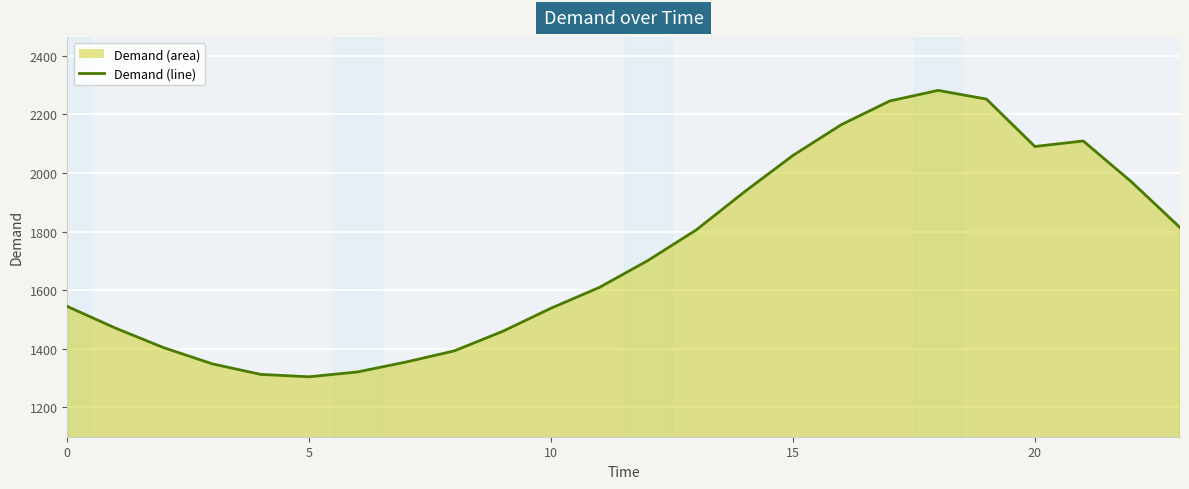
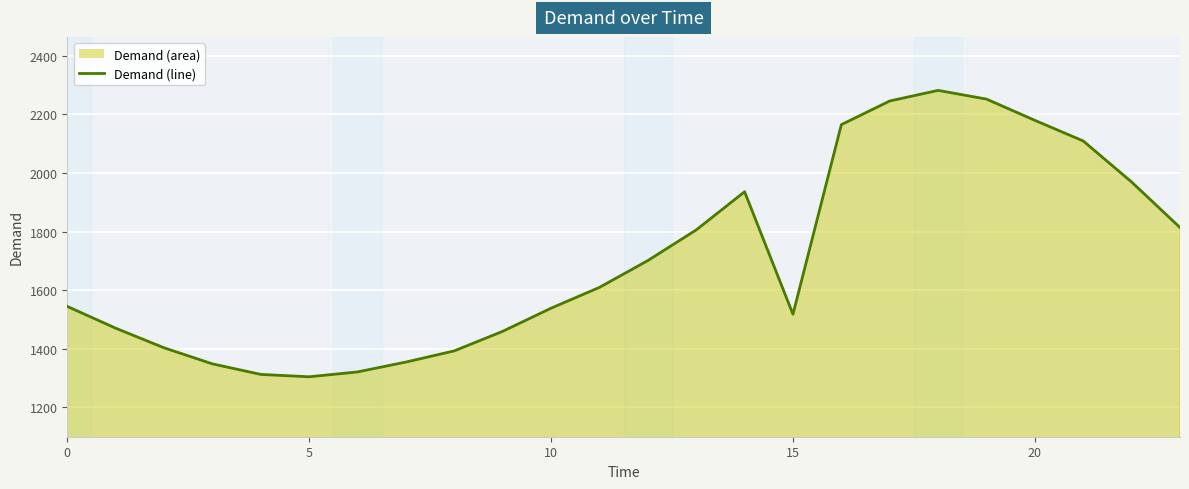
15: 2060 -> 1520
20: 2090 -> 2180
